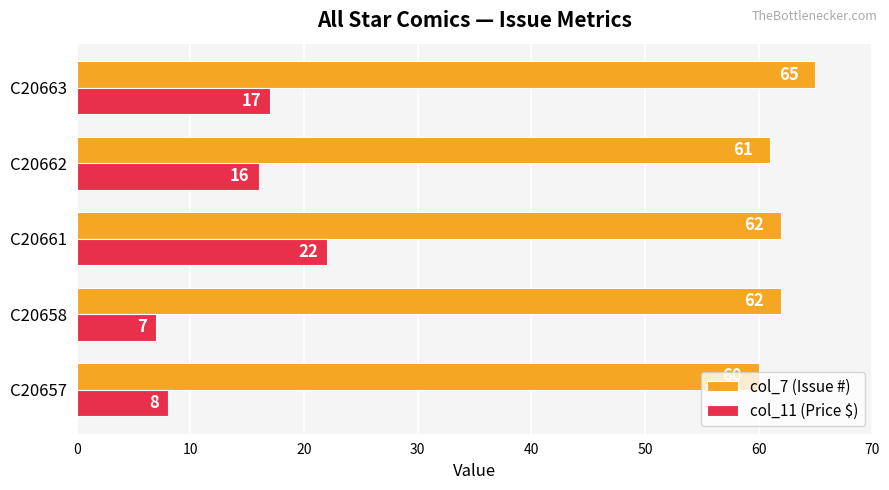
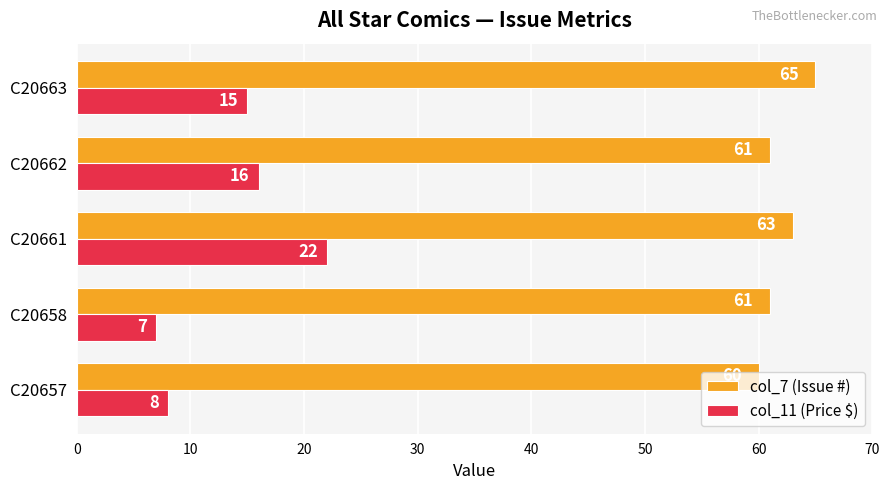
col_11 (Price $), C20663: 17 -> 15
col_7 (Issue #), C20661: 62 -> 63
col_7 (Issue #), C20658: 62 -> 61
